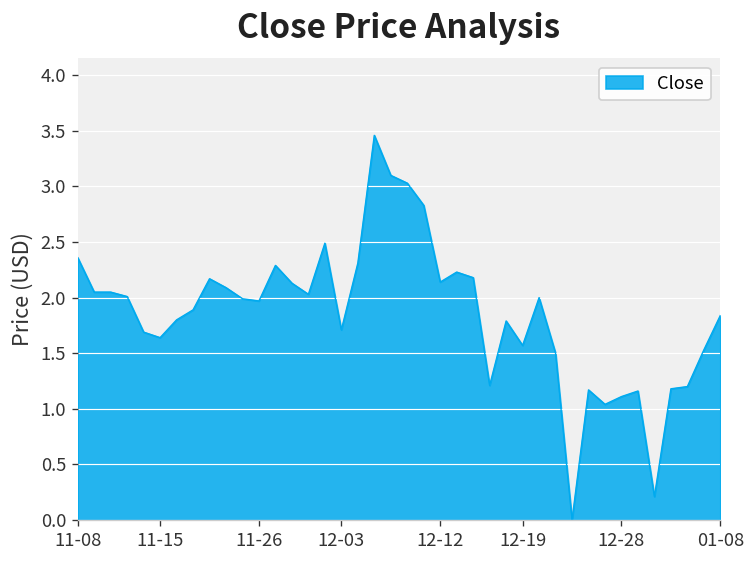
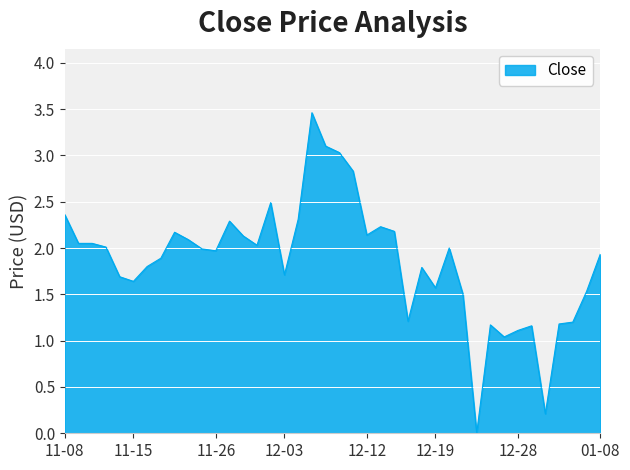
01-08: 1.8 -> 1.9
